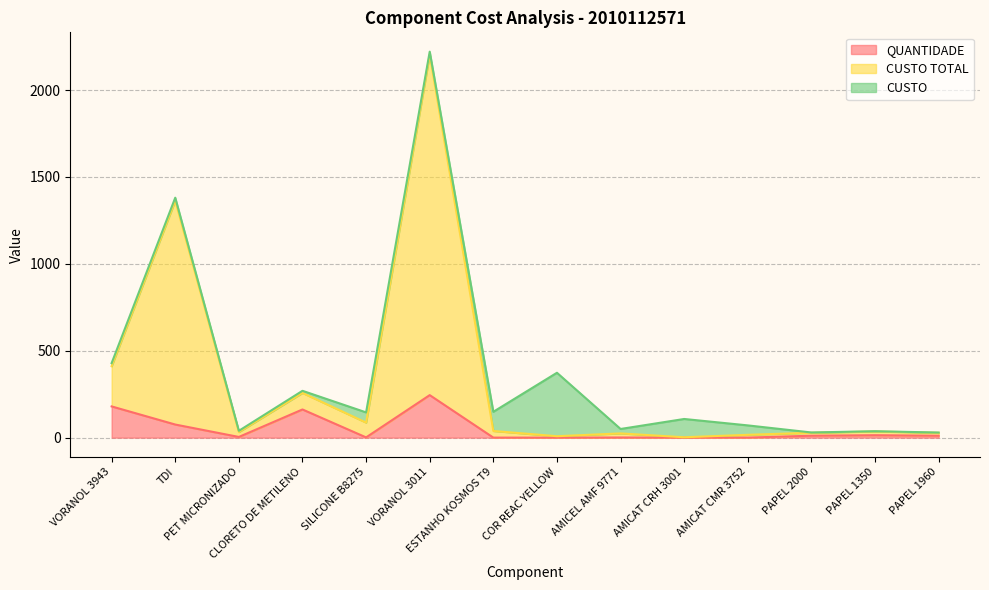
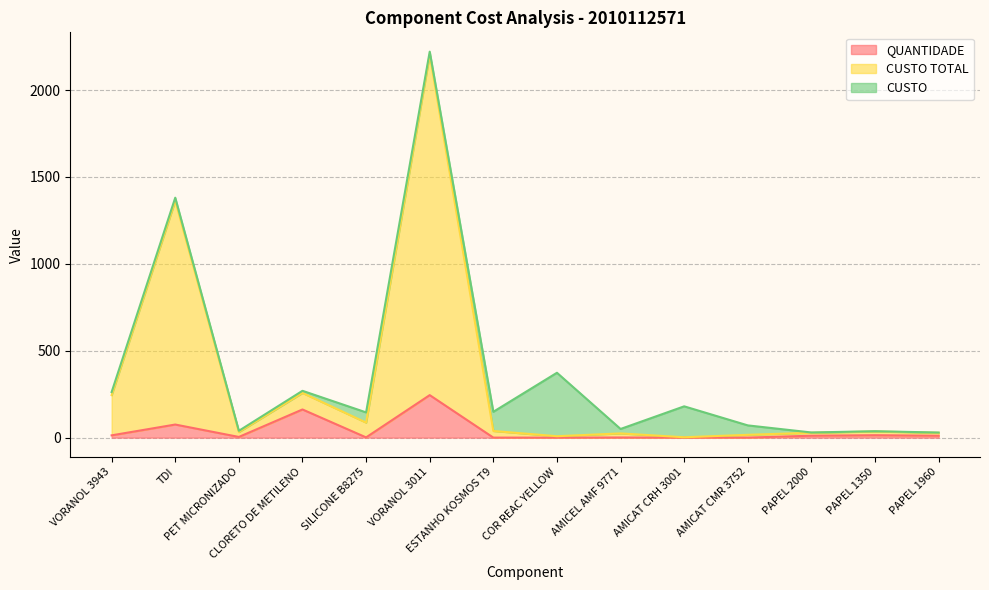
QUANTIDADE, VORANOL 3943: 180 -> 10
CUSTO, AMICAT CRH 3001: 110 -> 180
